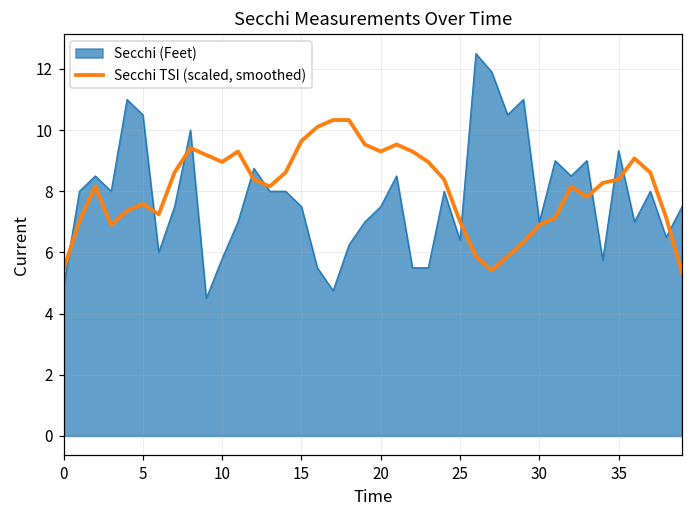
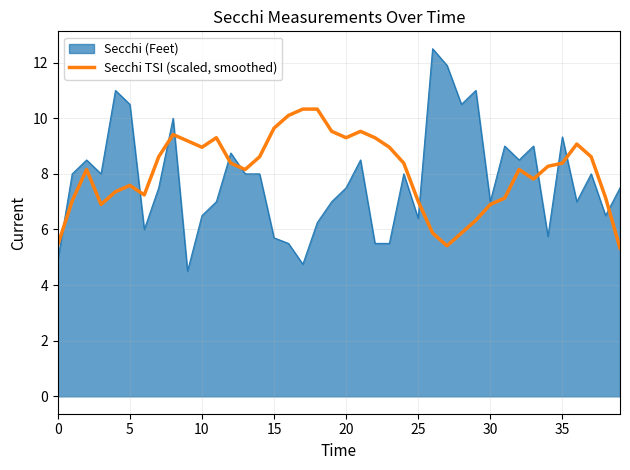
Secchi (Feet), 10: 5.8 -> 6.5
Secchi (Feet), 15: 7.5 -> 5.7
